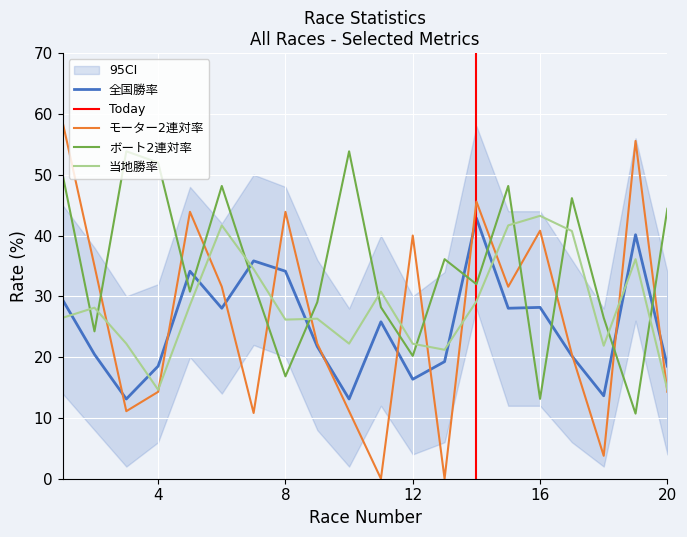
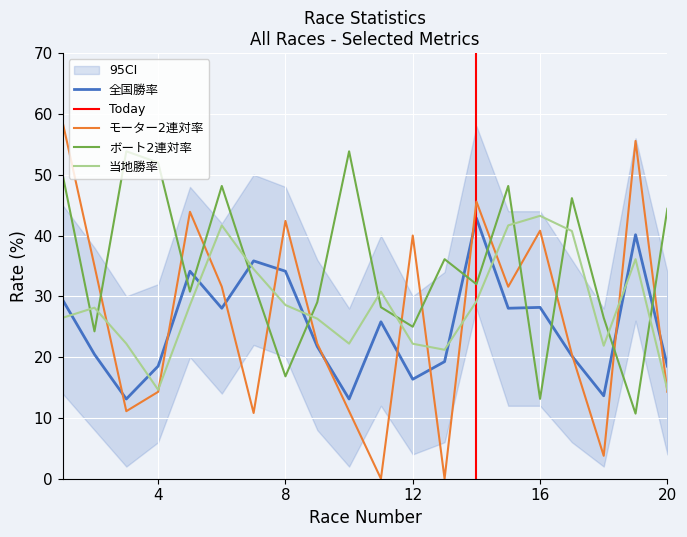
モーター2連対率, 8: 44 -> 42
当地勝率, 8: 26 -> 29
ボート2連対率, 12: 20 -> 25
